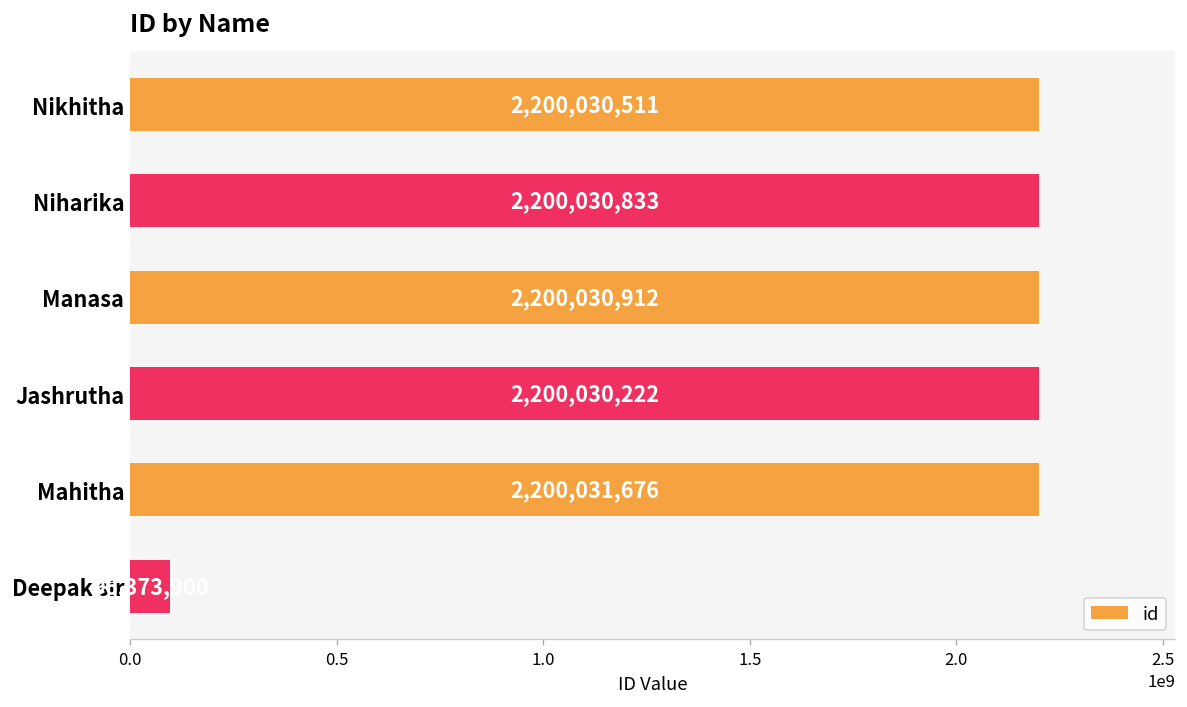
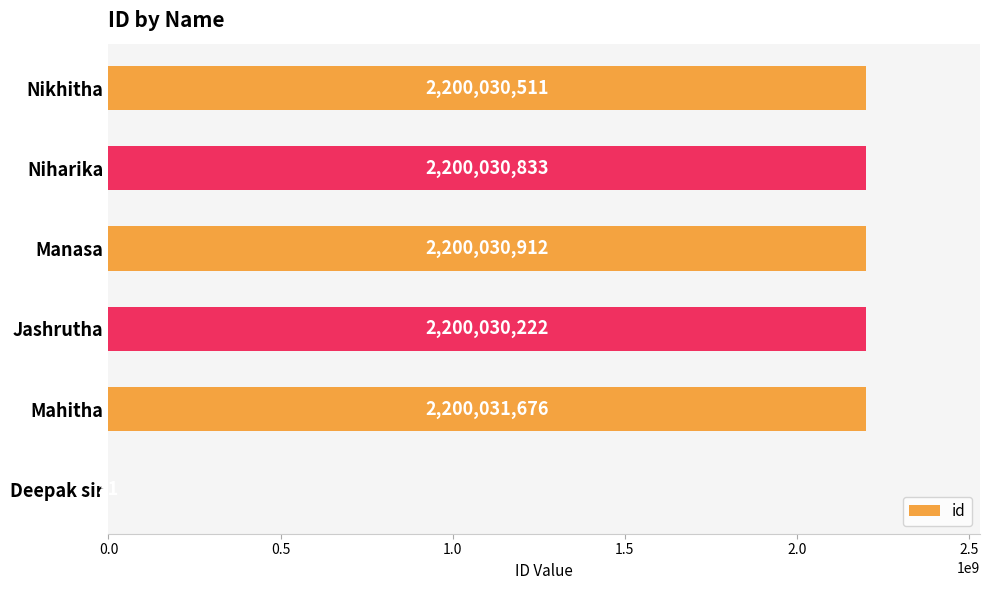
Deepak sir: 100000000 -> 0
